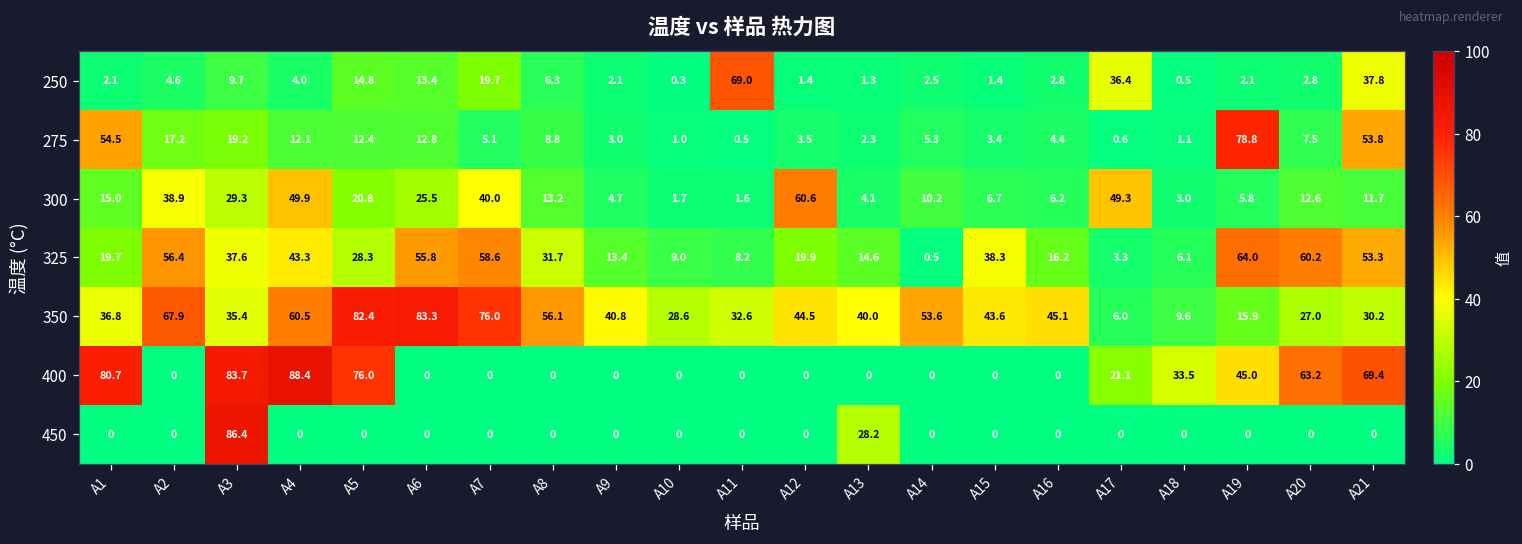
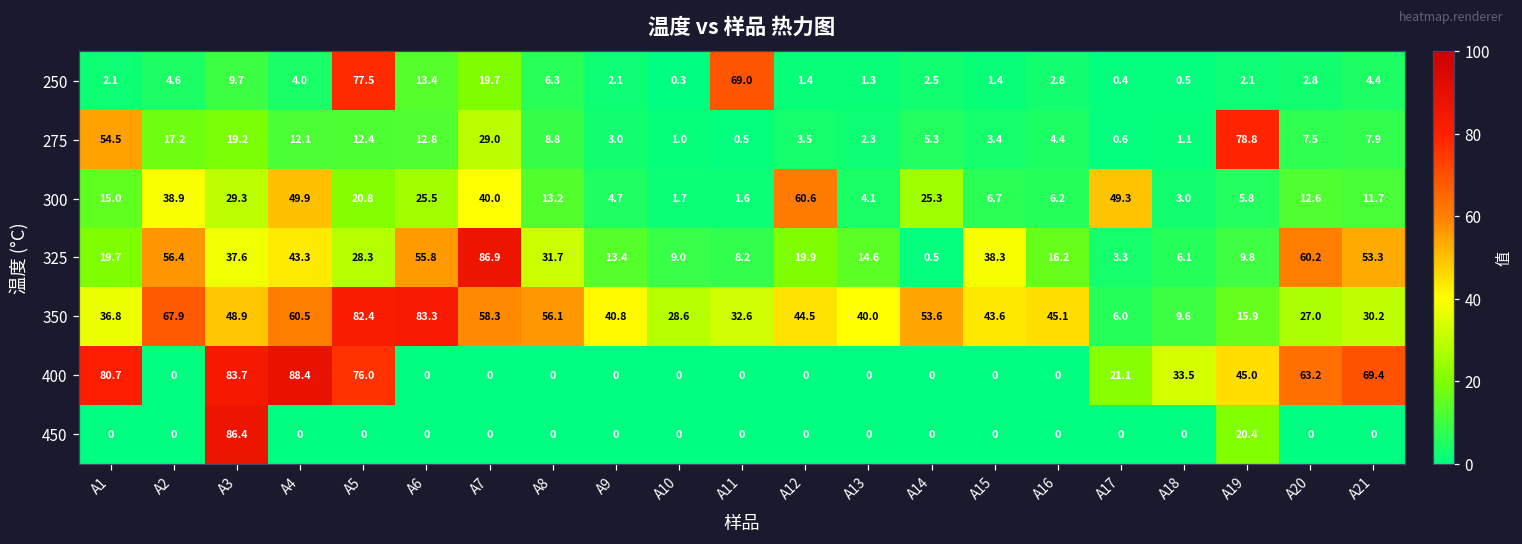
250, A5: 14.8 -> 77.5
250, A17: 36.4 -> 0.4
250, A21: 37.8 -> 4.4
275, A7: 5.1 -> 29.0
275, A21: 53.8 -> 7.9
300, A14: 10.2 -> 25.3
325, A7: 58.6 -> 86.9
325, A19: 64.0 -> 9.8
350, A3: 35.4 -> 48.9
350, A7: 76.0 -> 58.3
450, A13: 28.2 -> 0
450, A19: 0 -> 20.4
